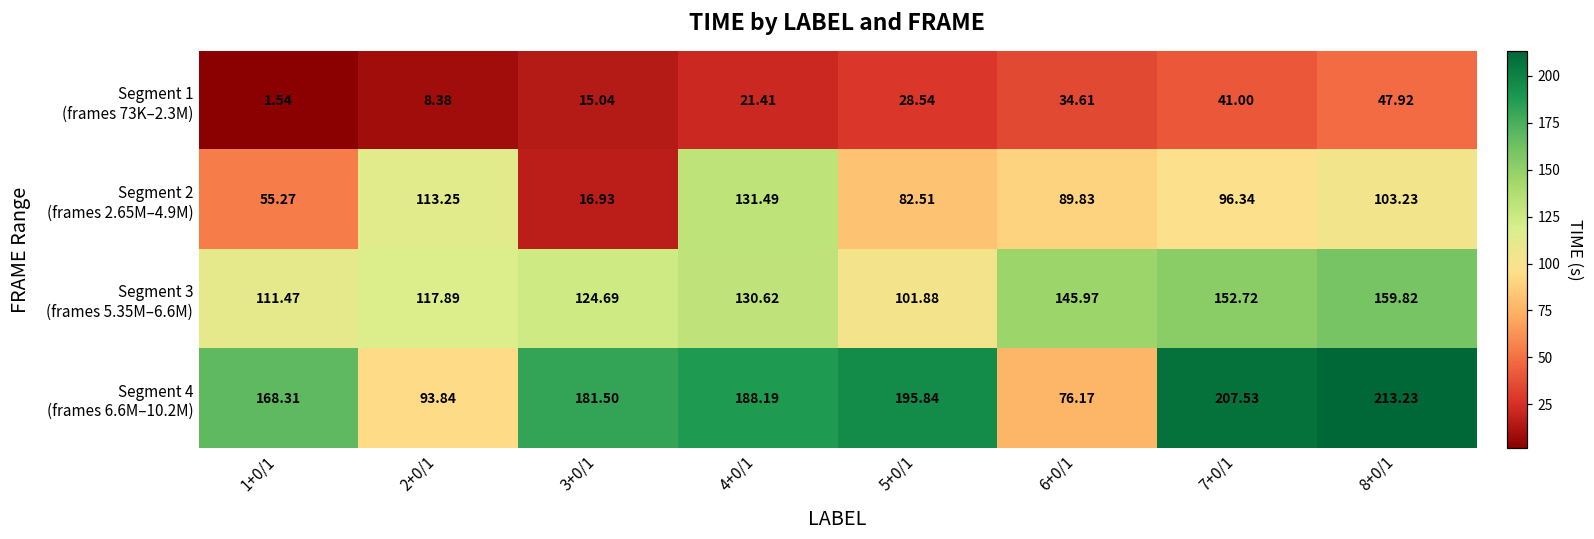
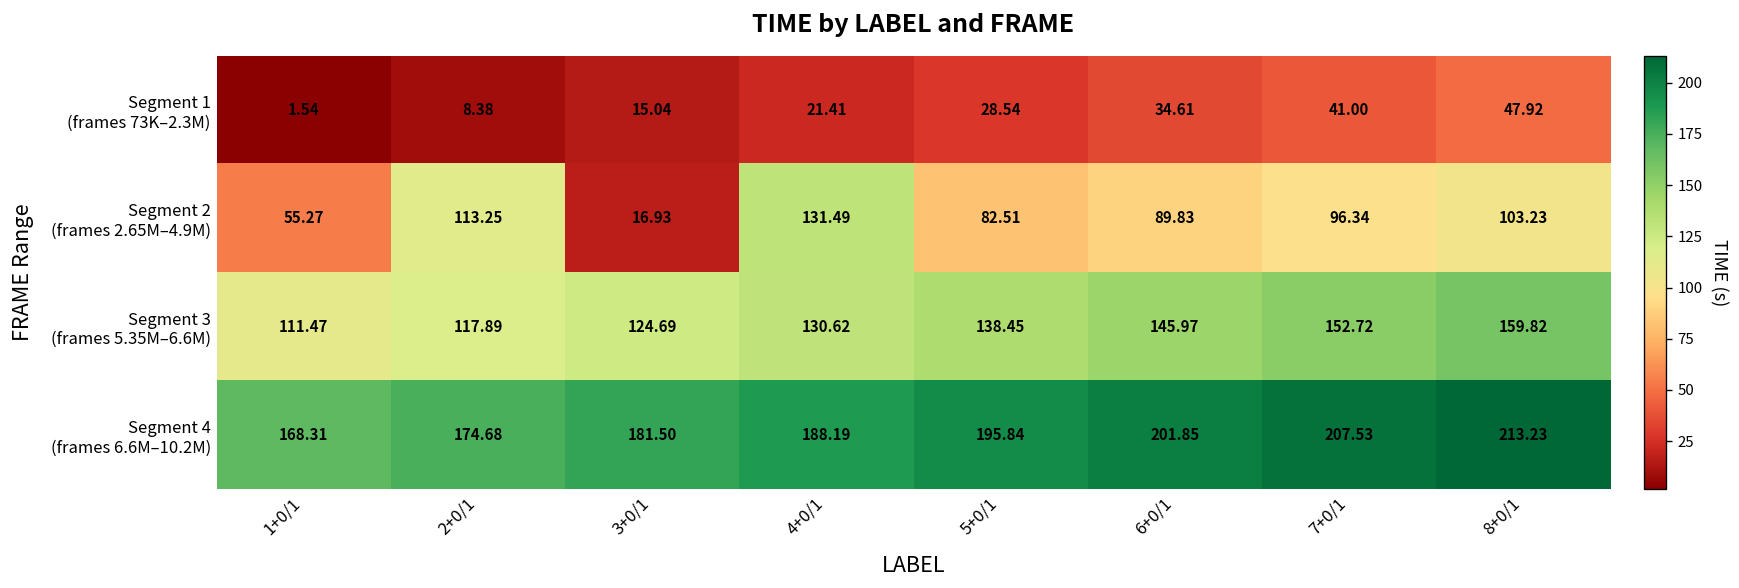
Segment 3 (frames 5.35M–6.6M), 5+0/1: 101.88 -> 138.45
Segment 4 (frames 6.6M–10.2M), 2+0/1: 93.84 -> 174.68
Segment 4 (frames 6.6M–10.2M), 6+0/1: 76.17 -> 201.85
